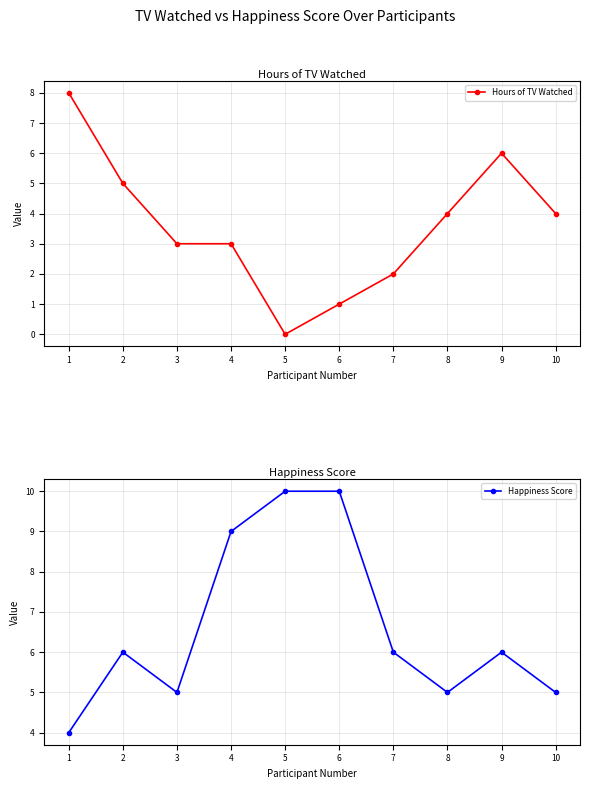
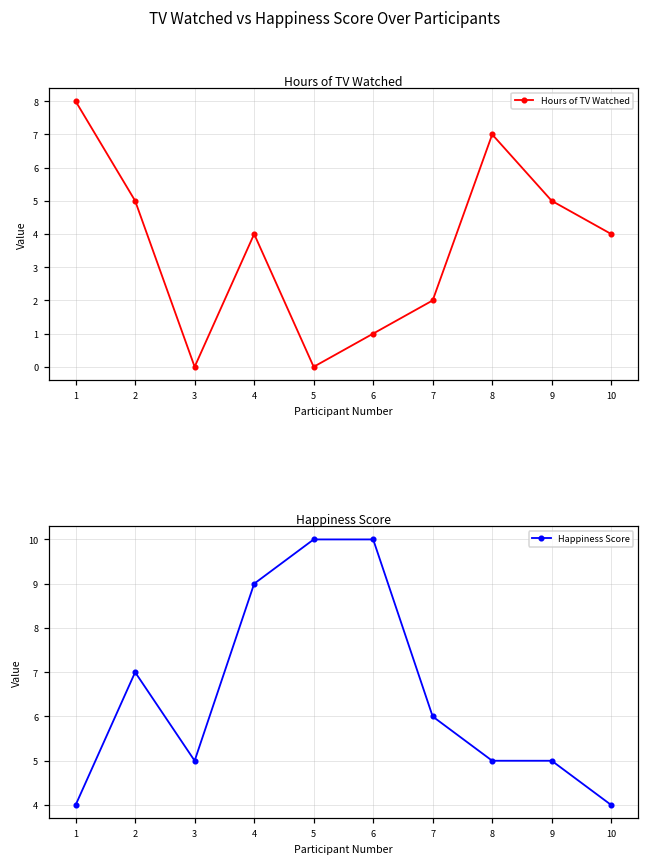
Hours of TV Watched, 3: 3 -> 0
Hours of TV Watched, 4: 3 -> 4
Hours of TV Watched, 8: 4 -> 7
Hours of TV Watched, 9: 6 -> 5
Happiness Score, 2: 6 -> 7
Happiness Score, 9: 6 -> 5
Happiness Score, 10: 5 -> 4
